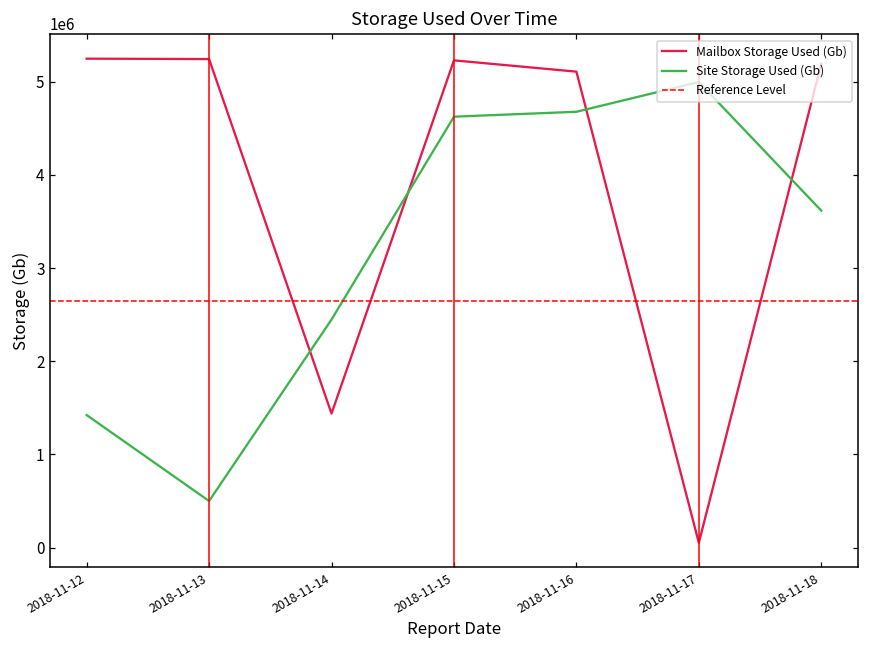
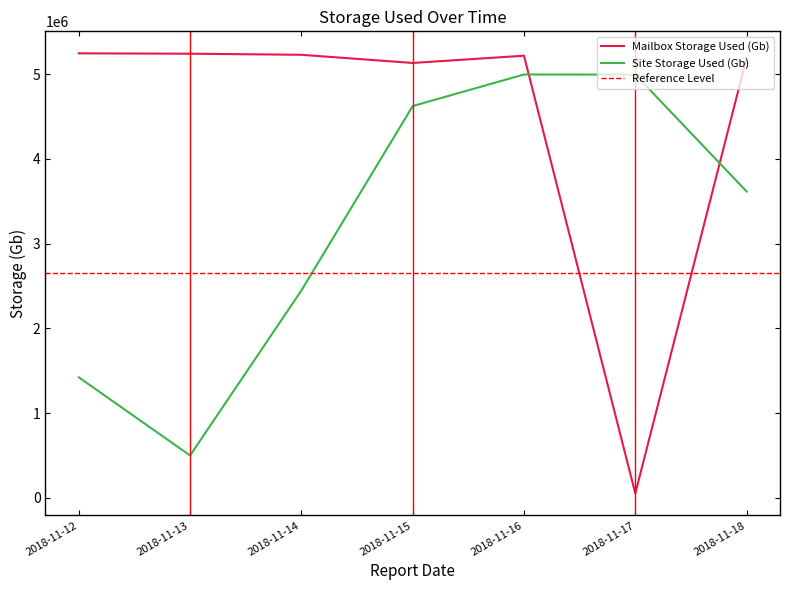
Mailbox Storage Used (Gb), 2018-11-14: 1400000 -> 5200000
Mailbox Storage Used (Gb), 2018-11-15: 5200000 -> 5100000
Mailbox Storage Used (Gb), 2018-11-16: 5100000 -> 5200000
Site Storage Used (Gb), 2018-11-16: 4700000 -> 5000000
